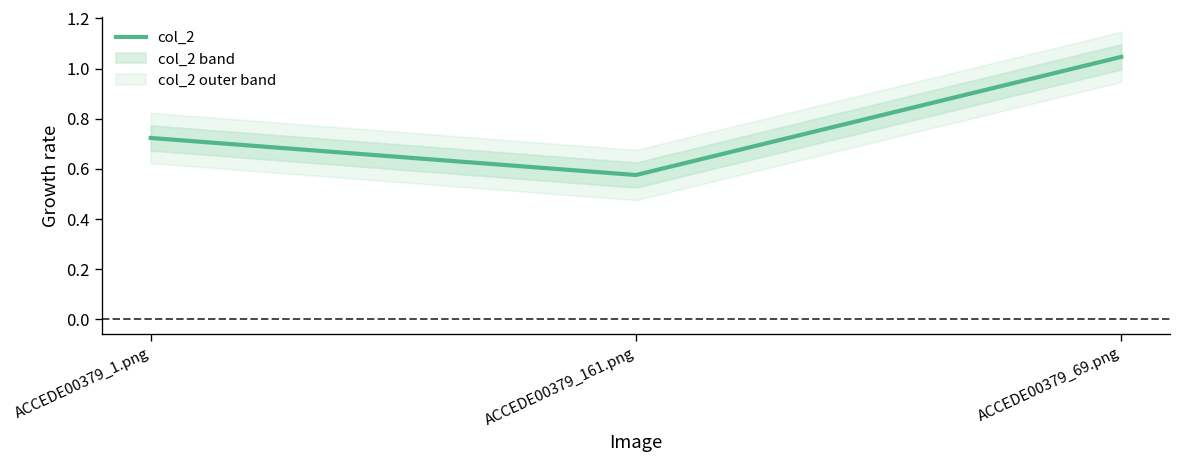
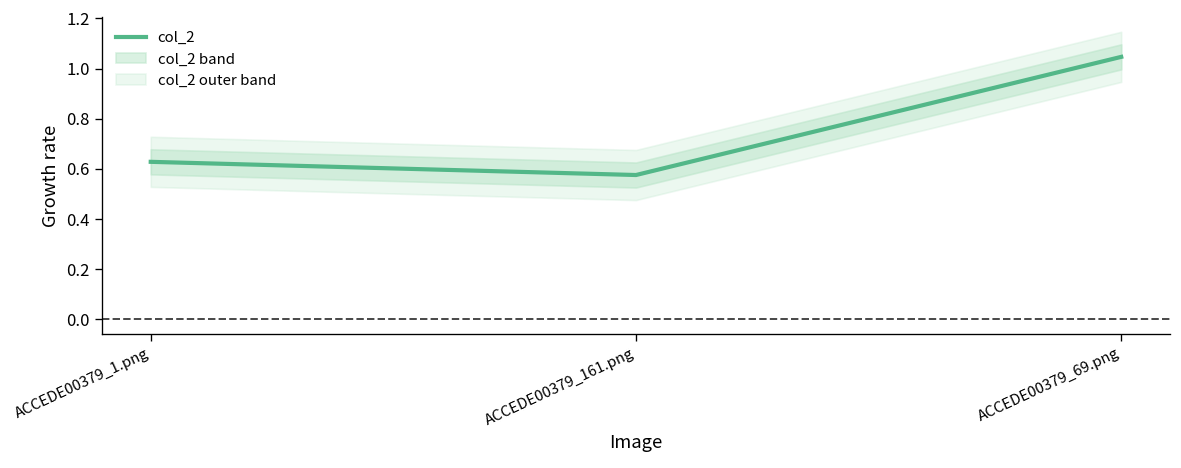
col_2, ACCEDE00379_1.png: 0.72 -> 0.63
